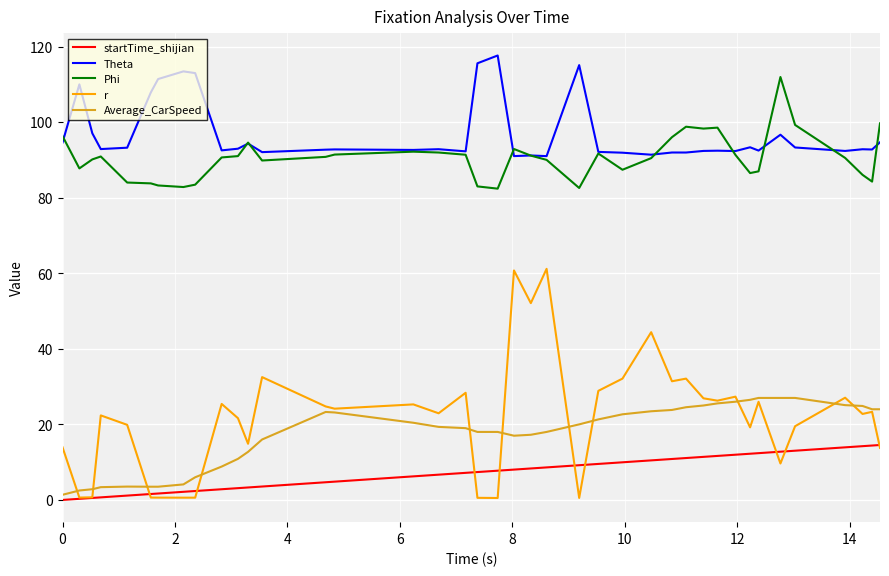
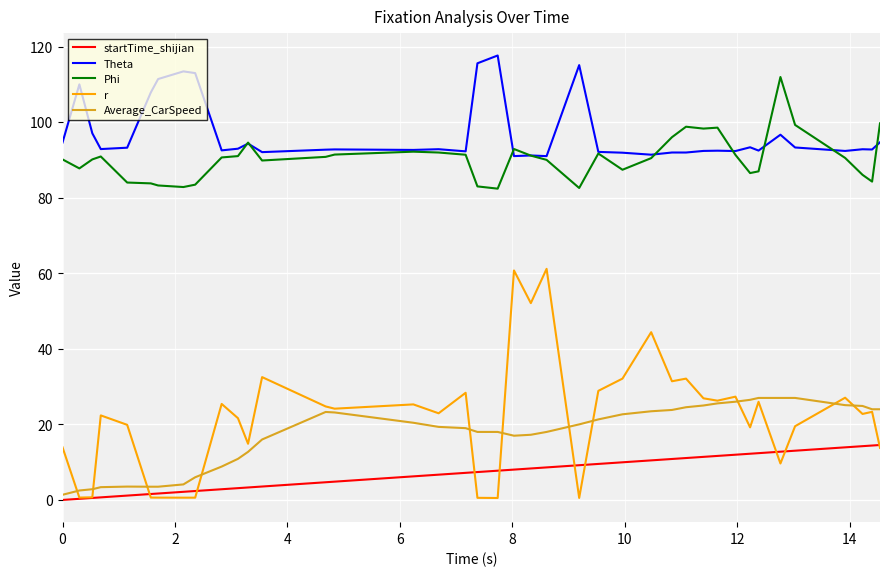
Phi, 0: 96 -> 90
